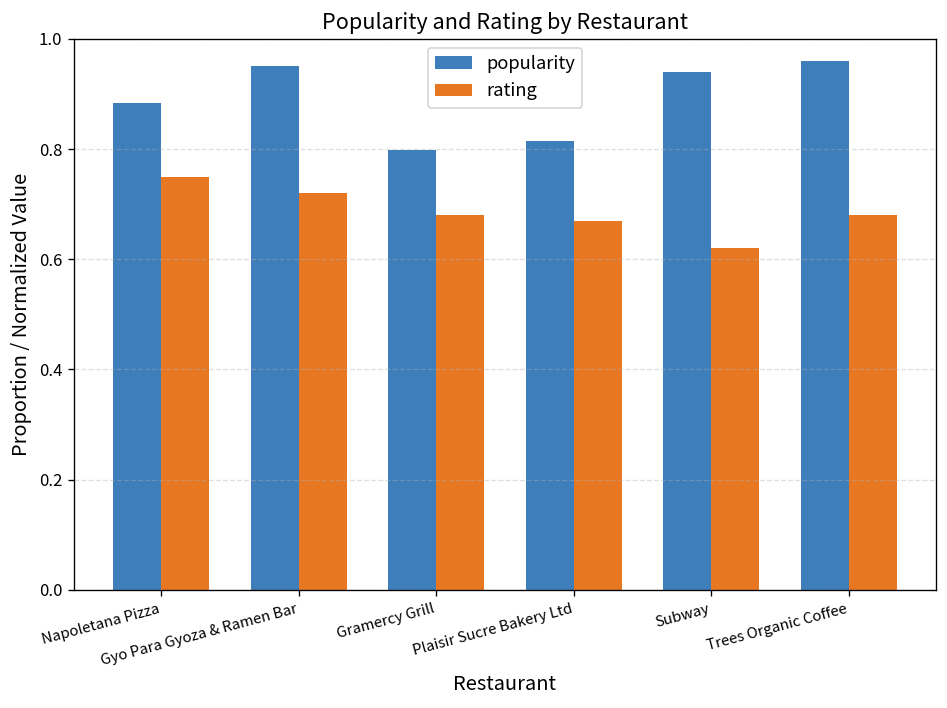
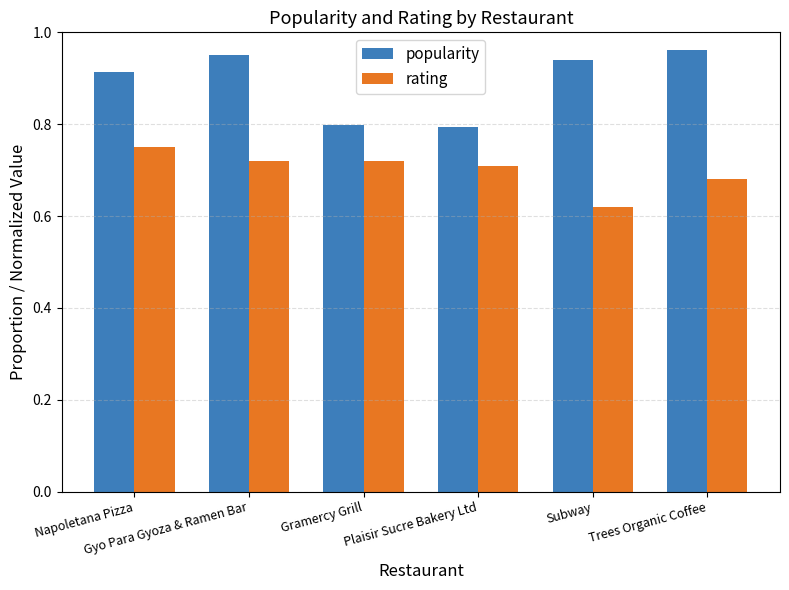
popularity, Napoletana Pizza: 0.88 -> 0.91
rating, Gramercy Grill: 0.68 -> 0.72
popularity, Plaisir Sucre Bakery Ltd: 0.81 -> 0.79
rating, Plaisir Sucre Bakery Ltd: 0.67 -> 0.71
